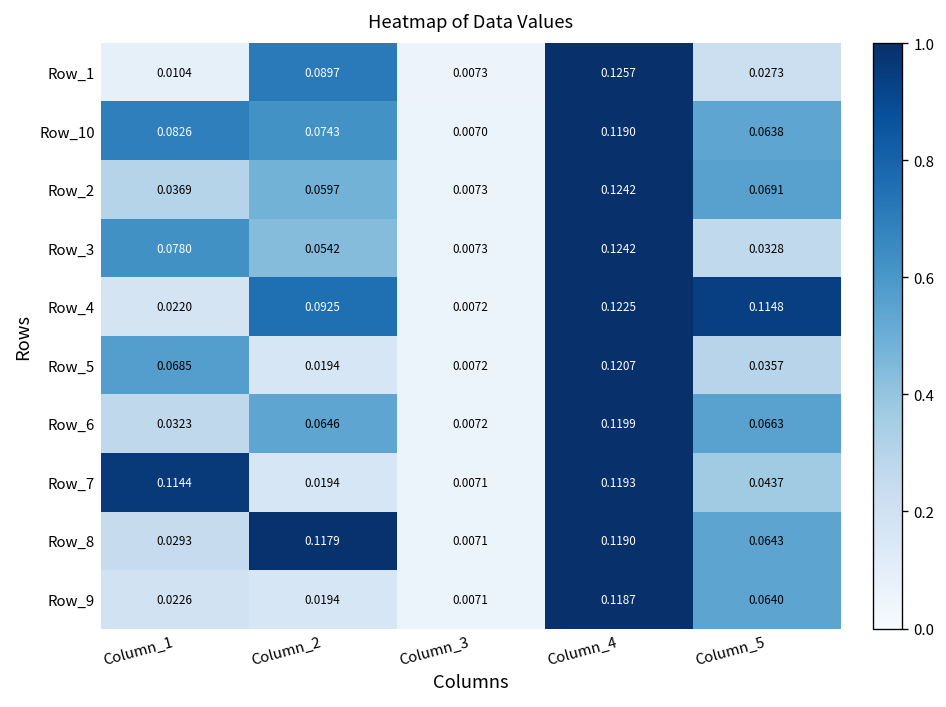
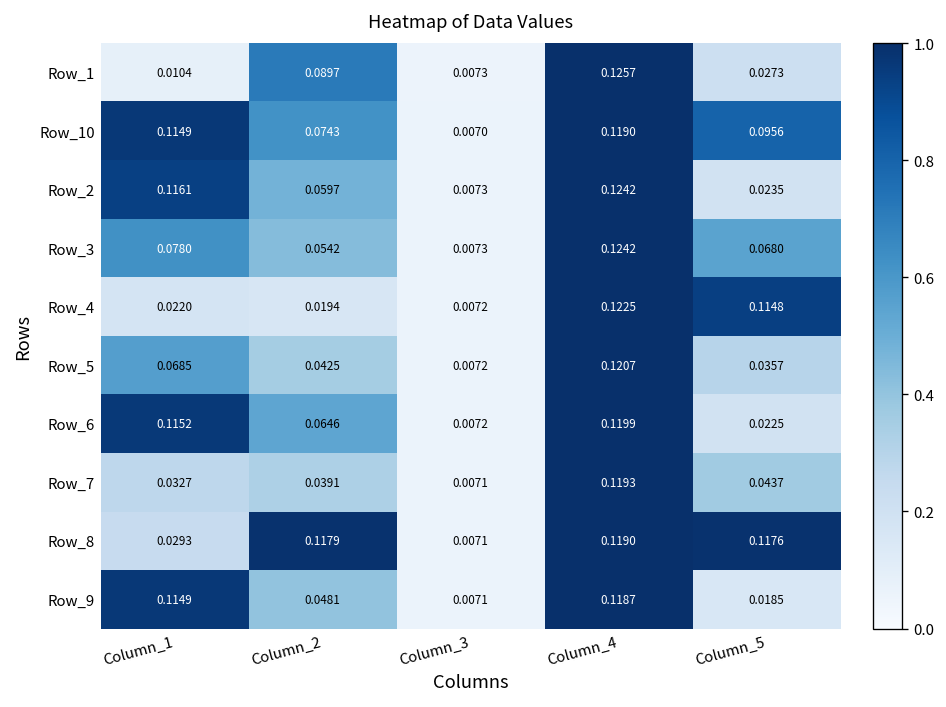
Row_10, Column_1: 0.0826 -> 0.1149
Row_10, Column_5: 0.0638 -> 0.0956
Row_2, Column_1: 0.0369 -> 0.1161
Row_2, Column_5: 0.0691 -> 0.0235
Row_3, Column_5: 0.0328 -> 0.0680
Row_4, Column_2: 0.0925 -> 0.0194
Row_5, Column_2: 0.0194 -> 0.0425
Row_6, Column_1: 0.0323 -> 0.1152
Row_6, Column_5: 0.0663 -> 0.0225
Row_7, Column_1: 0.1144 -> 0.0327
Row_7, Column_2: 0.0194 -> 0.0391
Row_8, Column_5: 0.0643 -> 0.1176
Row_9, Column_1: 0.0226 -> 0.1149
Row_9, Column_2: 0.0194 -> 0.0481
Row_9, Column_5: 0.0640 -> 0.0185
